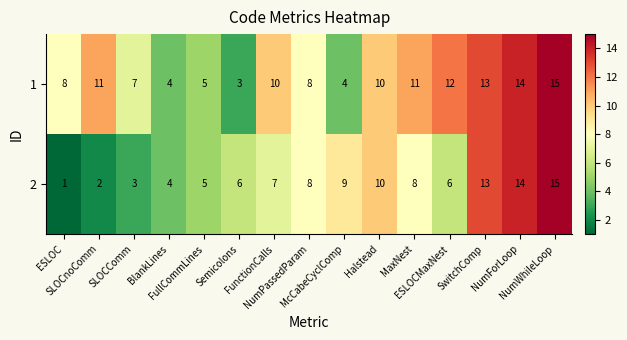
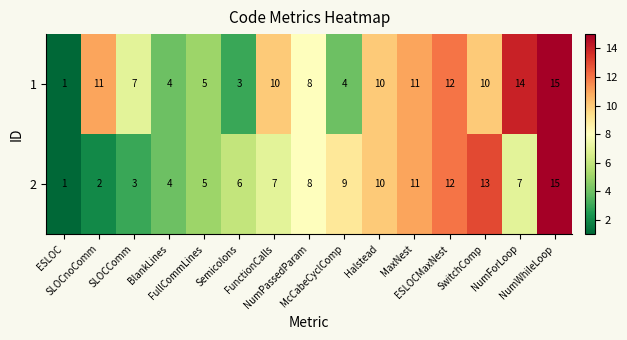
1, ESLOC: 8 -> 1
1, SwitchComp: 13 -> 10
2, MaxNest: 8 -> 11
2, ESLOCMaxNest: 6 -> 12
2, NumForLoop: 14 -> 7
